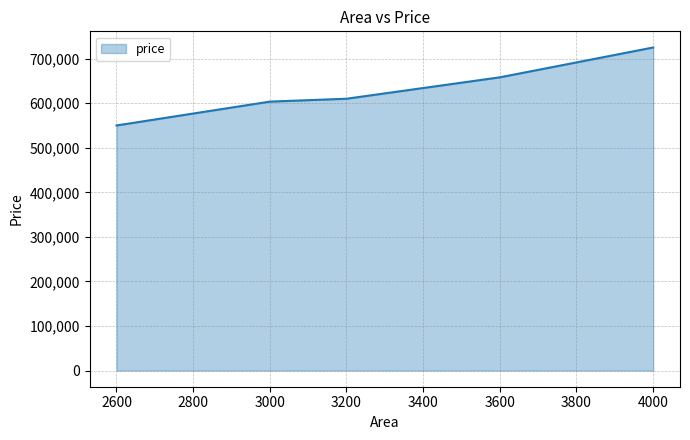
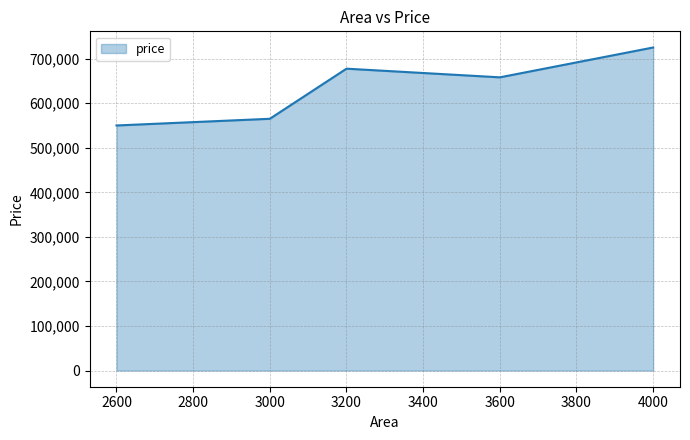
3000: 600,000 -> 570,000
3200: 610,000 -> 680,000
